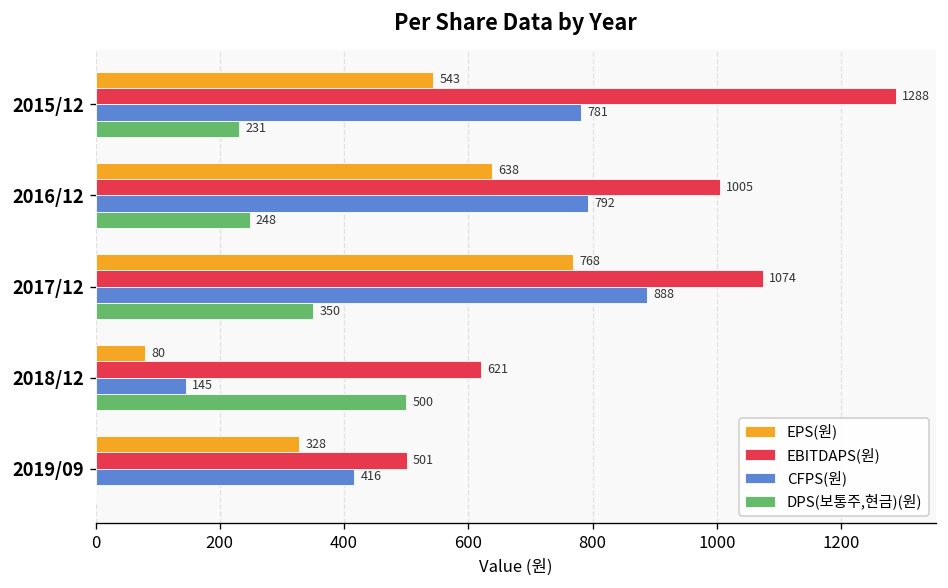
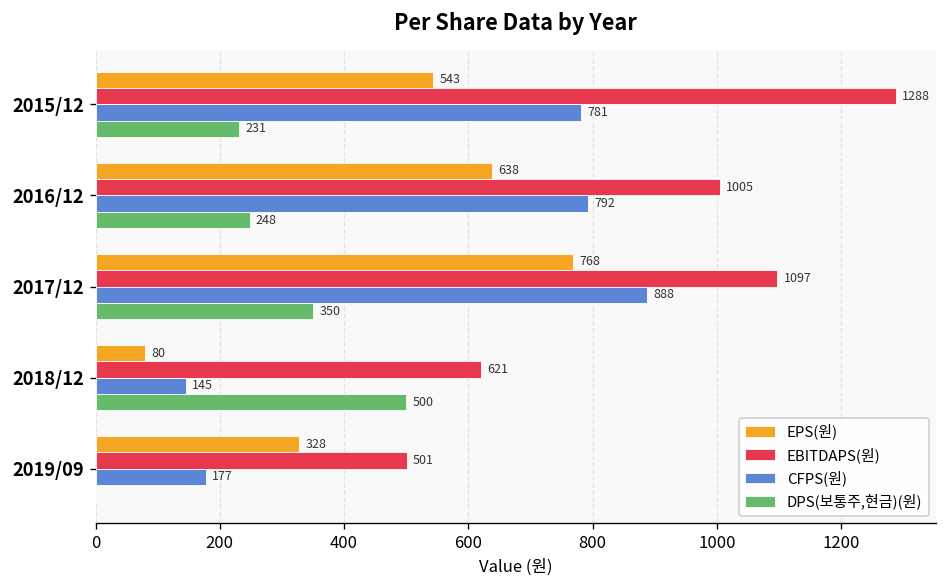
EBITDAPS(원), 2017/12: 1074 -> 1097
CFPS(원), 2019/09: 416 -> 177
